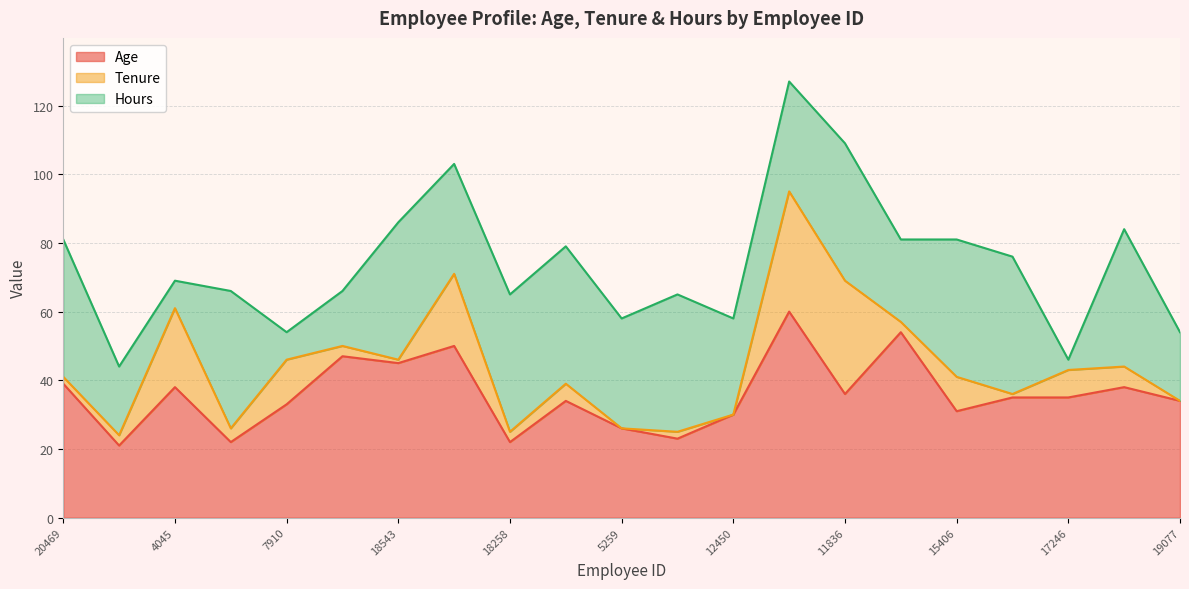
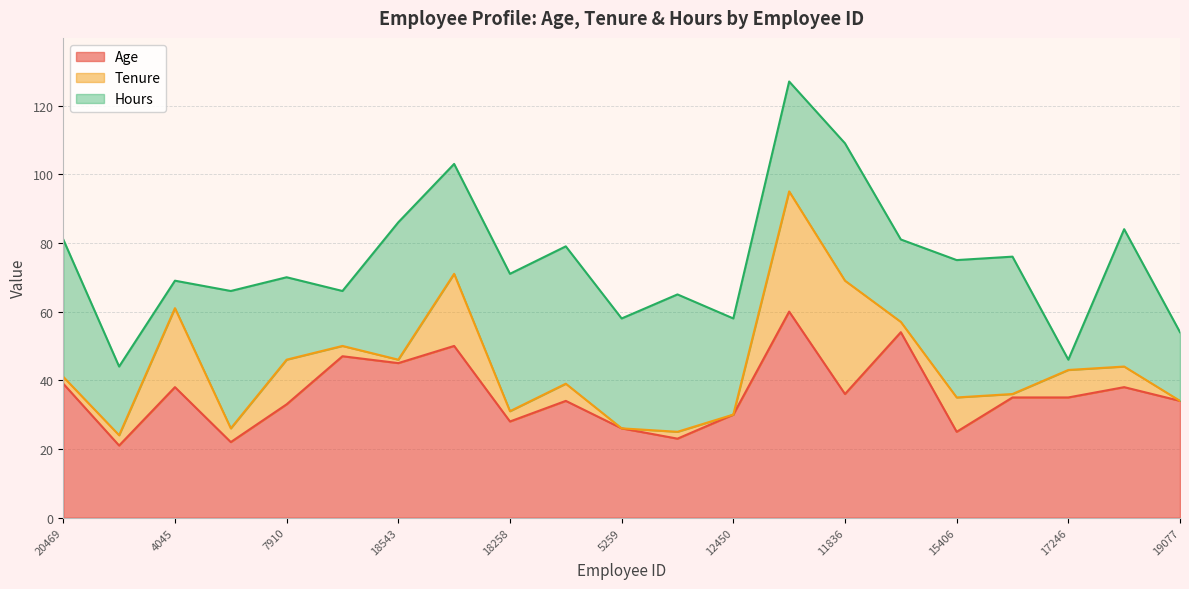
Hours, 7910: 8 -> 24
Age, 18258: 22 -> 28
Age, 15406: 31 -> 25
